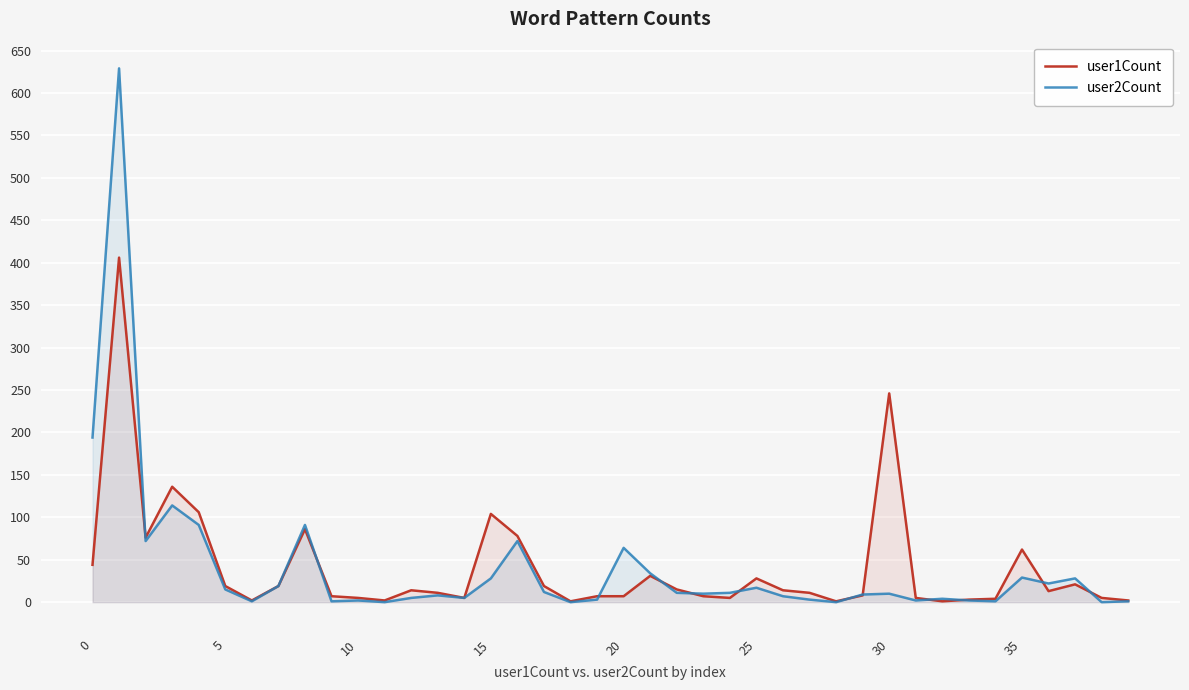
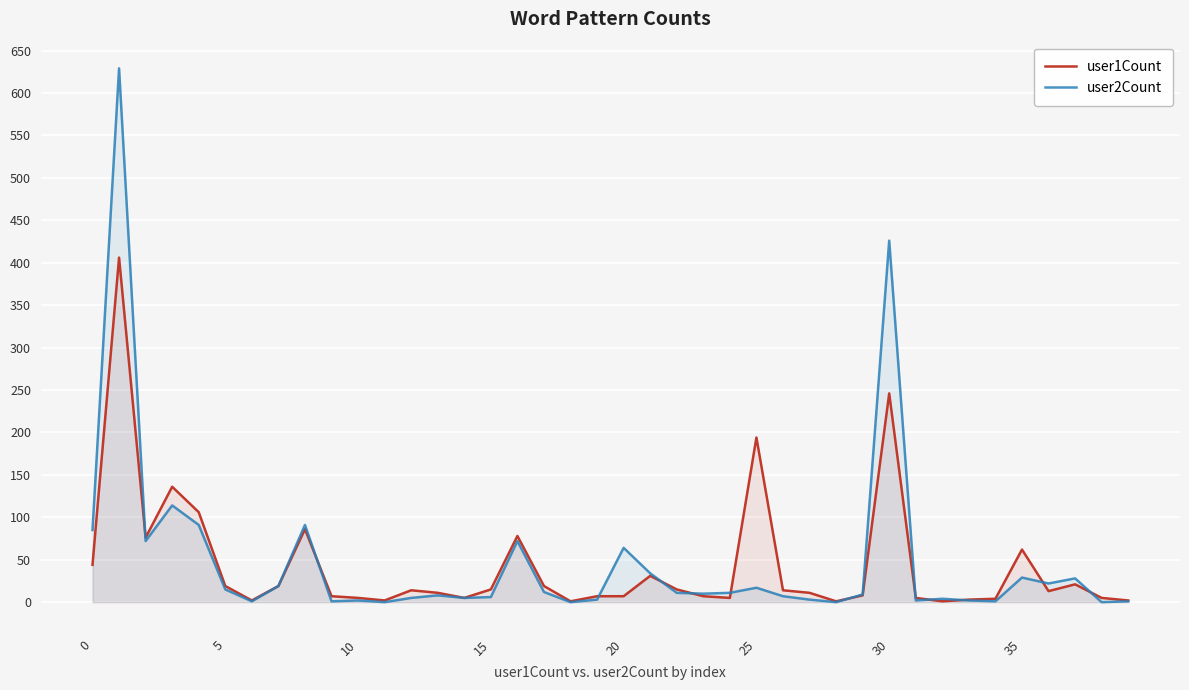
user2Count, 0: 190 -> 90
user1Count, 15: 100 -> 20
user2Count, 15: 30 -> 10
user1Count, 25: 30 -> 190
user2Count, 30: 10 -> 430
